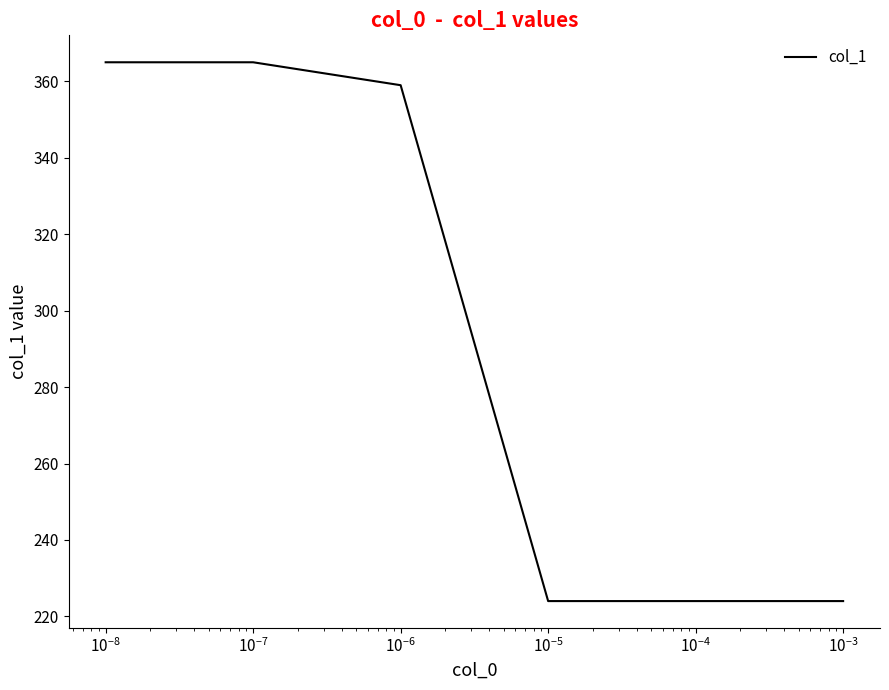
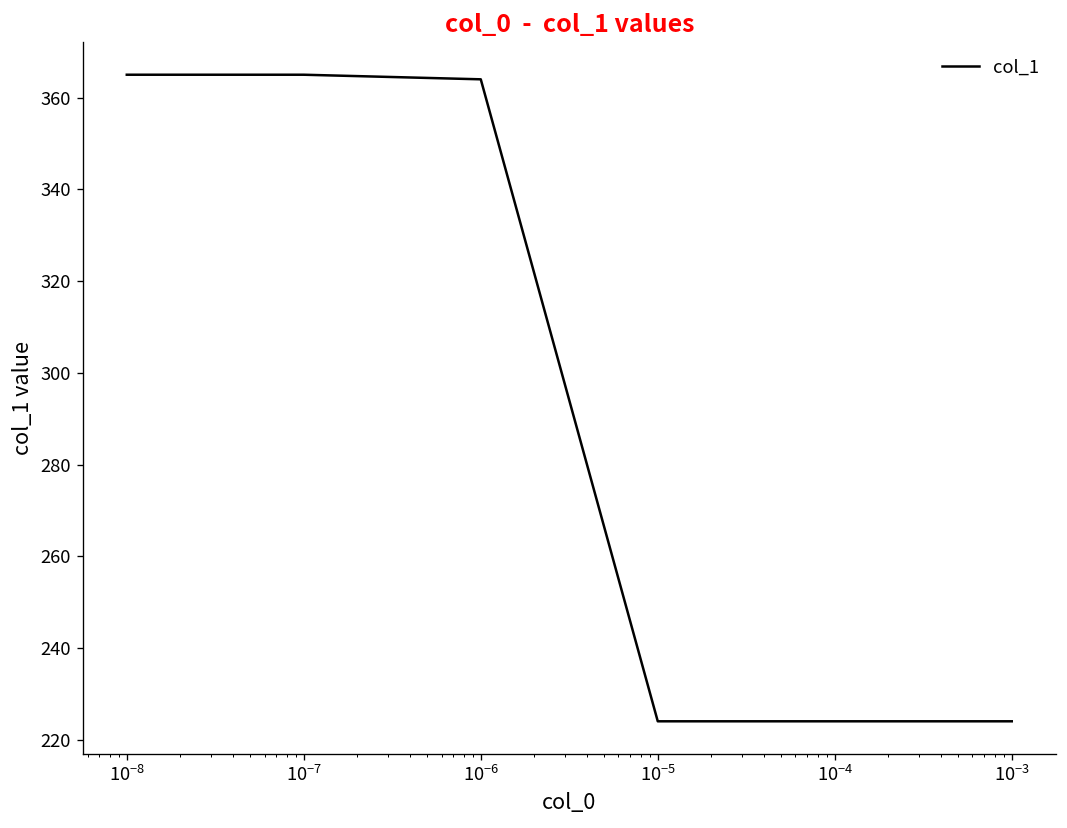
10^-6: 359 -> 364
